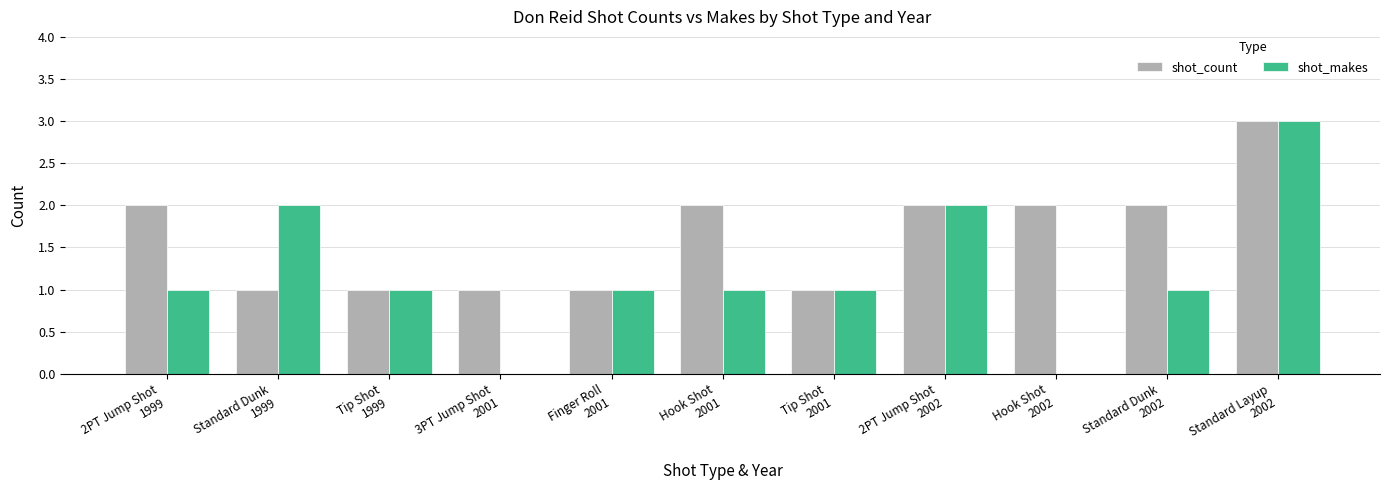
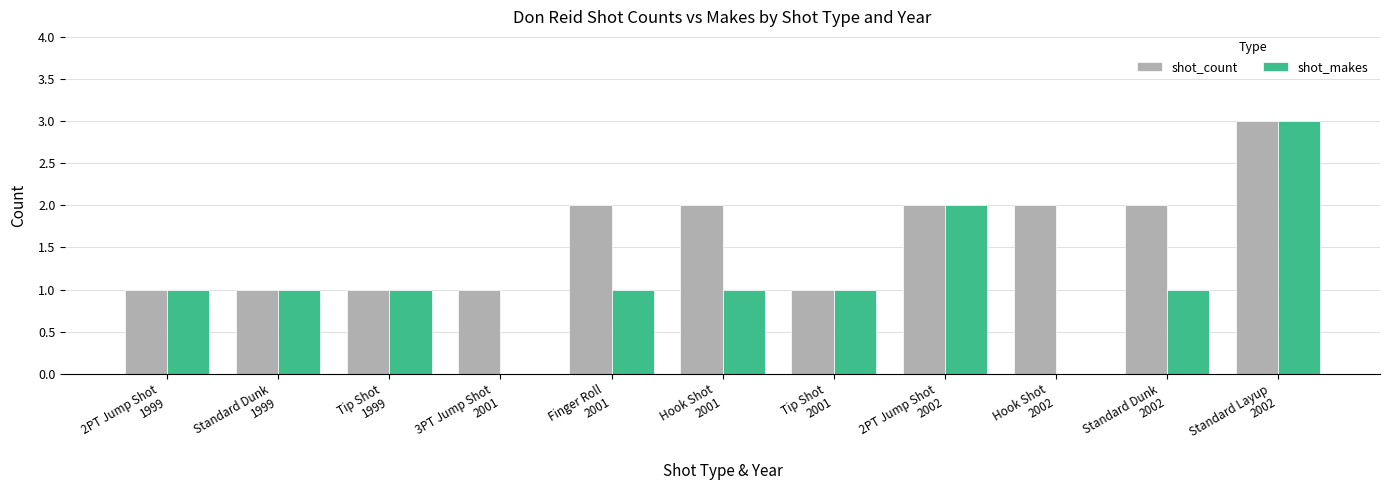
shot_count, 2PT Jump Shot 1999: 2 -> 1
shot_makes, Standard Dunk 1999: 2 -> 1
shot_count, Finger Roll 2001: 1 -> 2
